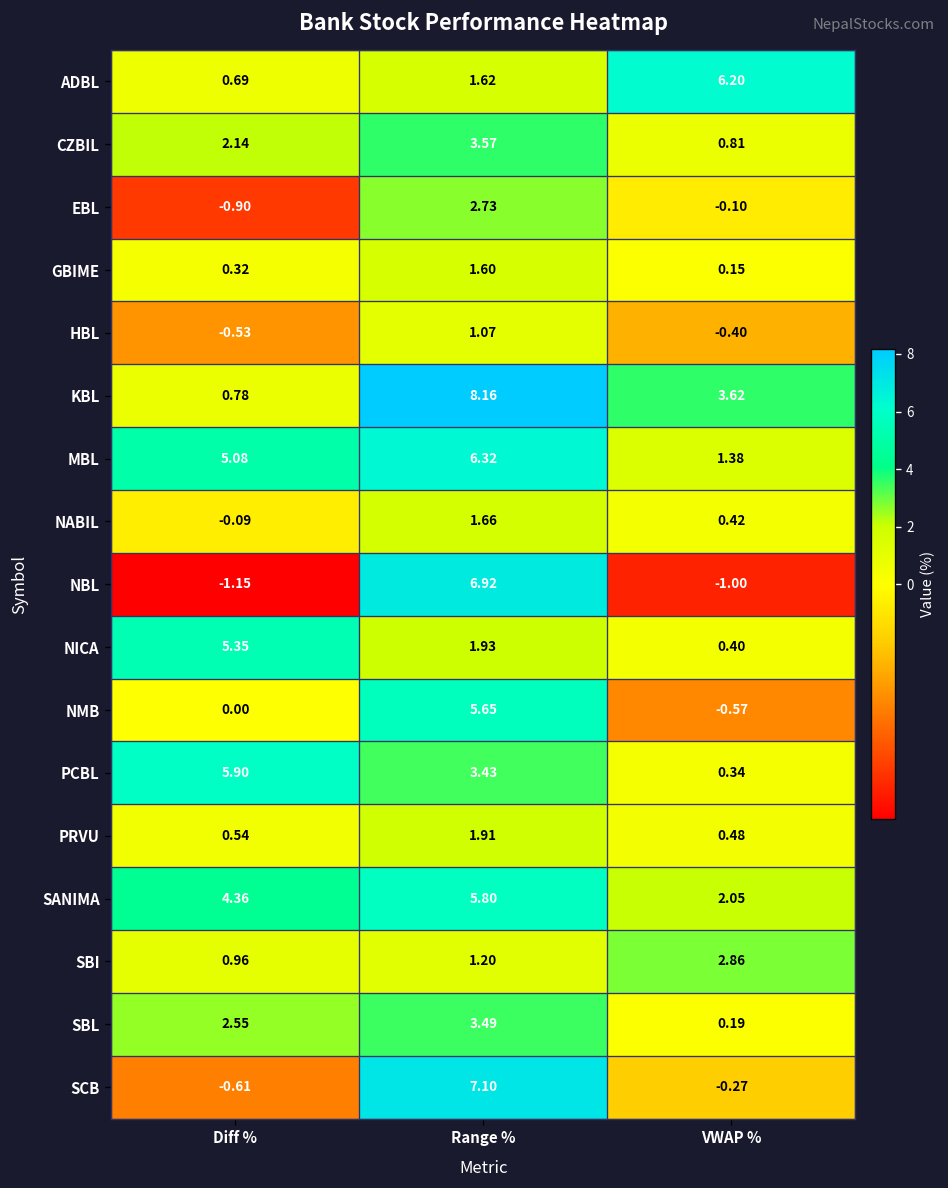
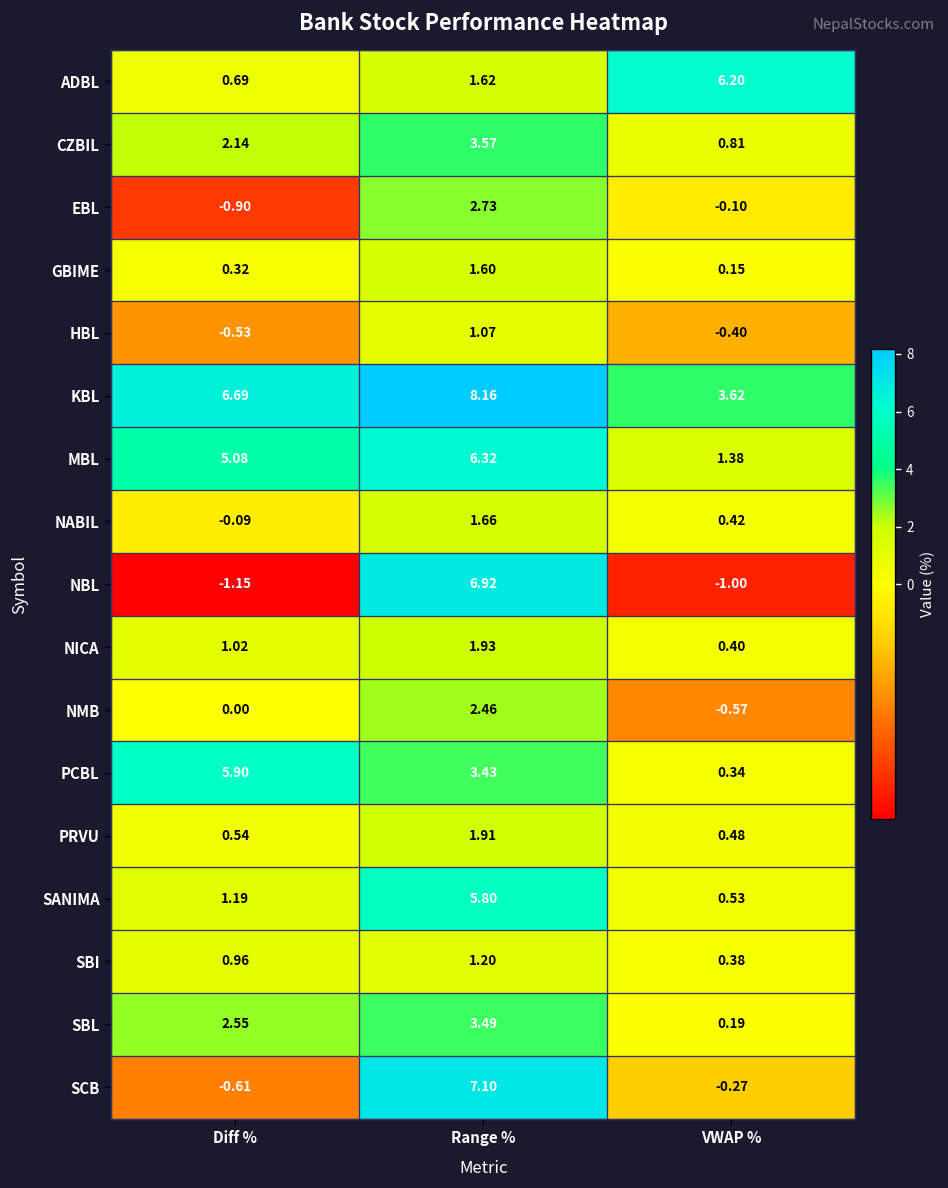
KBL, Diff %: 0.78 -> 6.69
NICA, Diff %: 5.35 -> 1.02
NMB, Range %: 5.65 -> 2.46
SANIMA, Diff %: 4.36 -> 1.19
SANIMA, VWAP %: 2.05 -> 0.53
SBI, VWAP %: 2.86 -> 0.38
